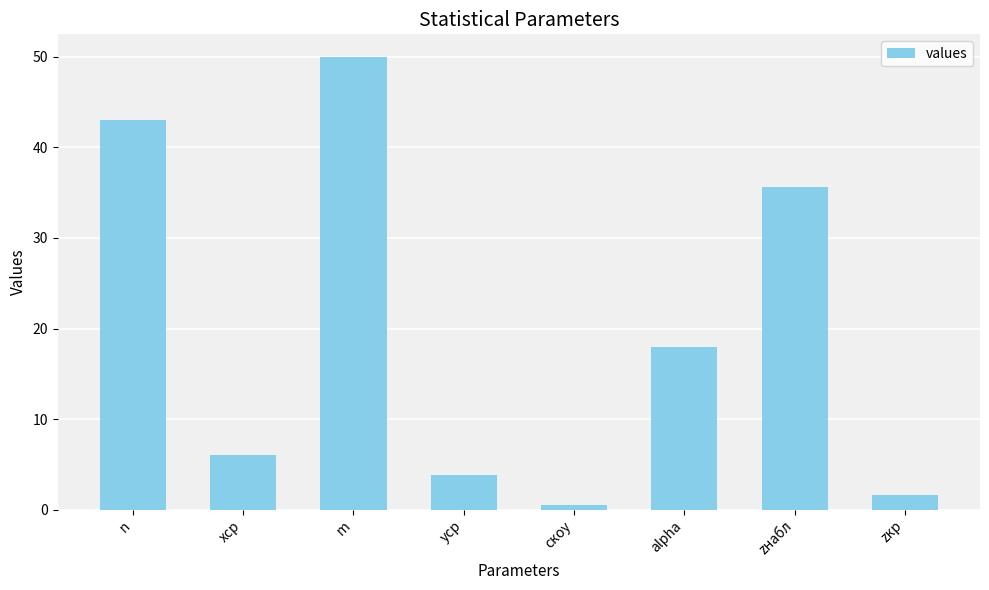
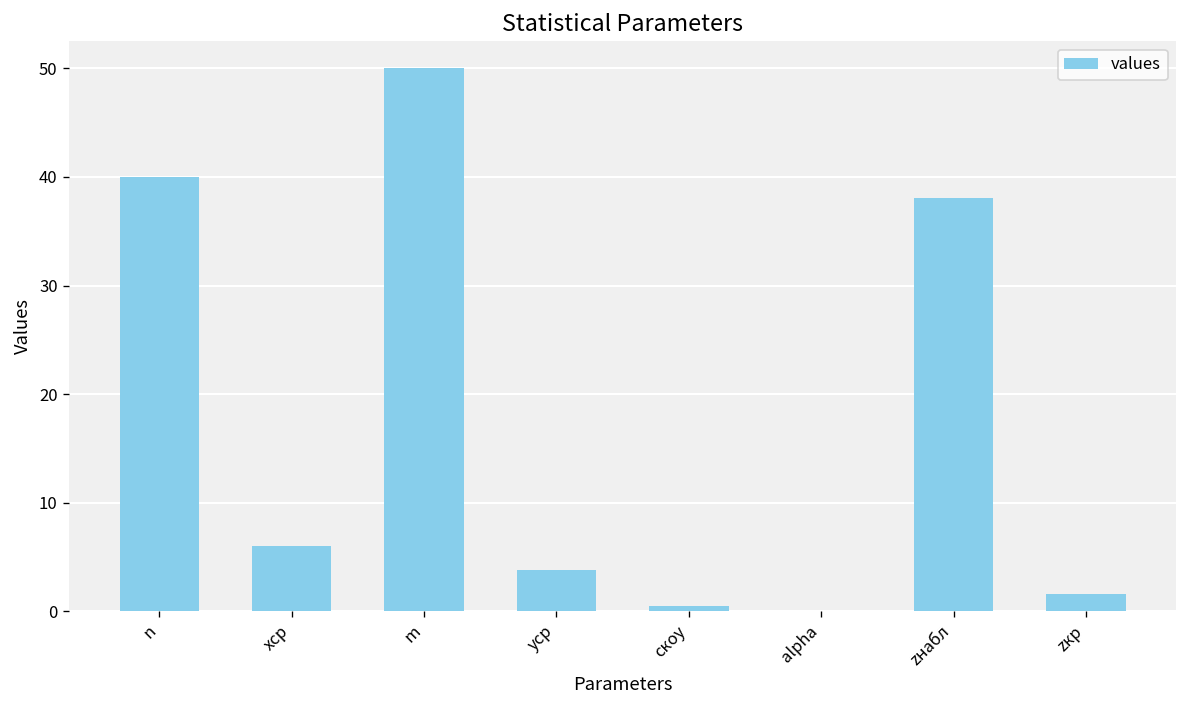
n: 43 -> 40
alpha: 18 -> 0
zнабл: 36 -> 38
